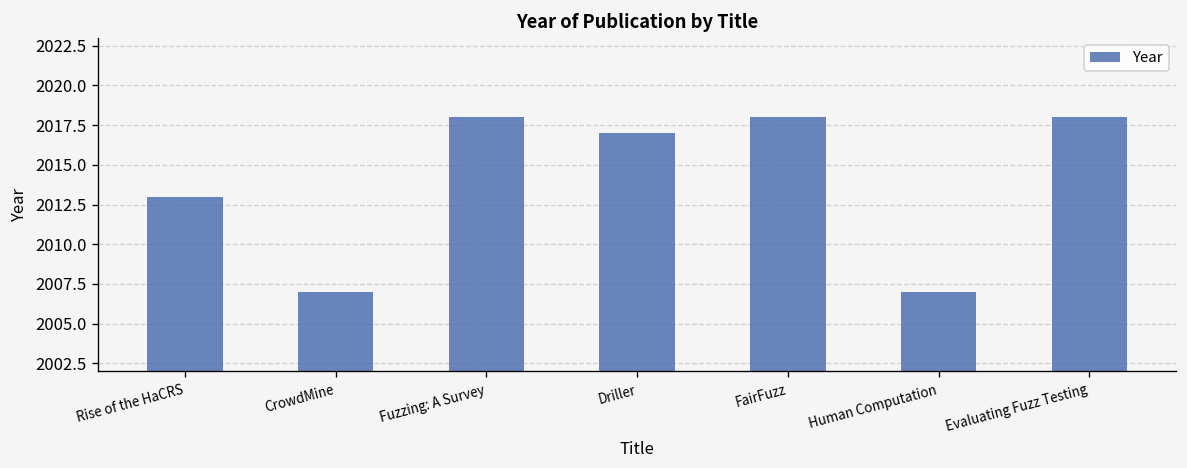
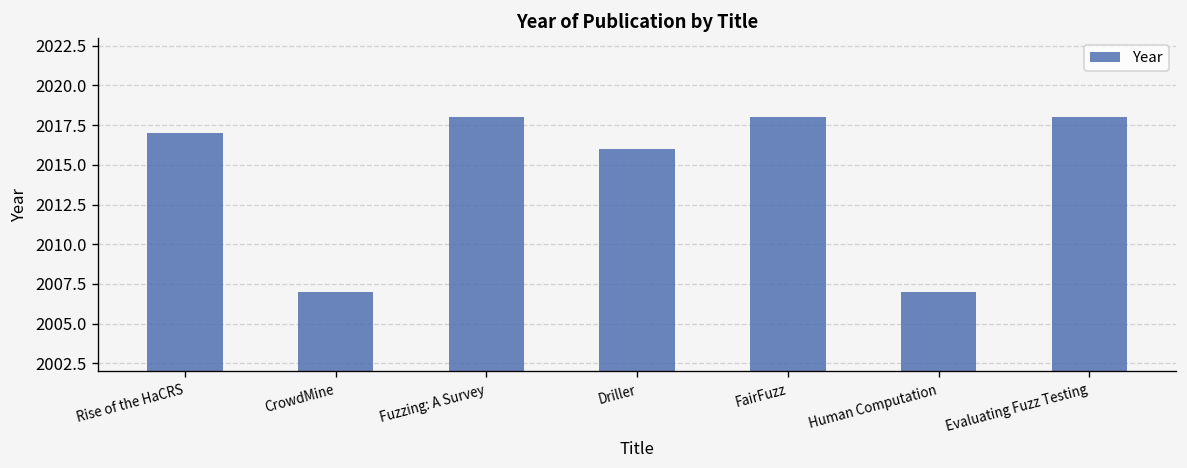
Rise of the HaCRS: 2013 -> 2017
Driller: 2017 -> 2016
